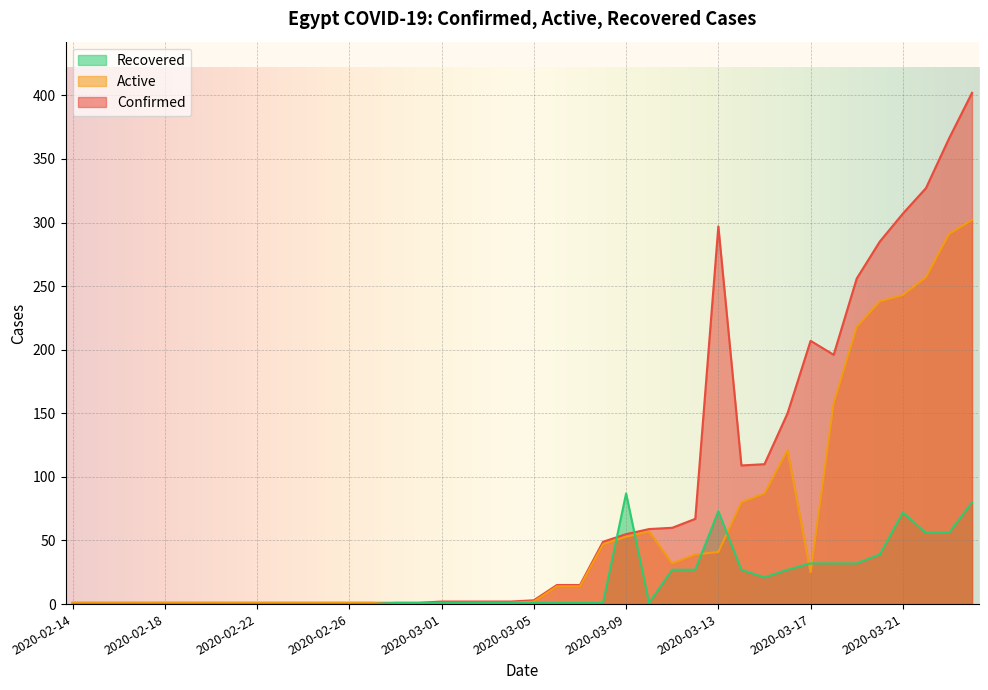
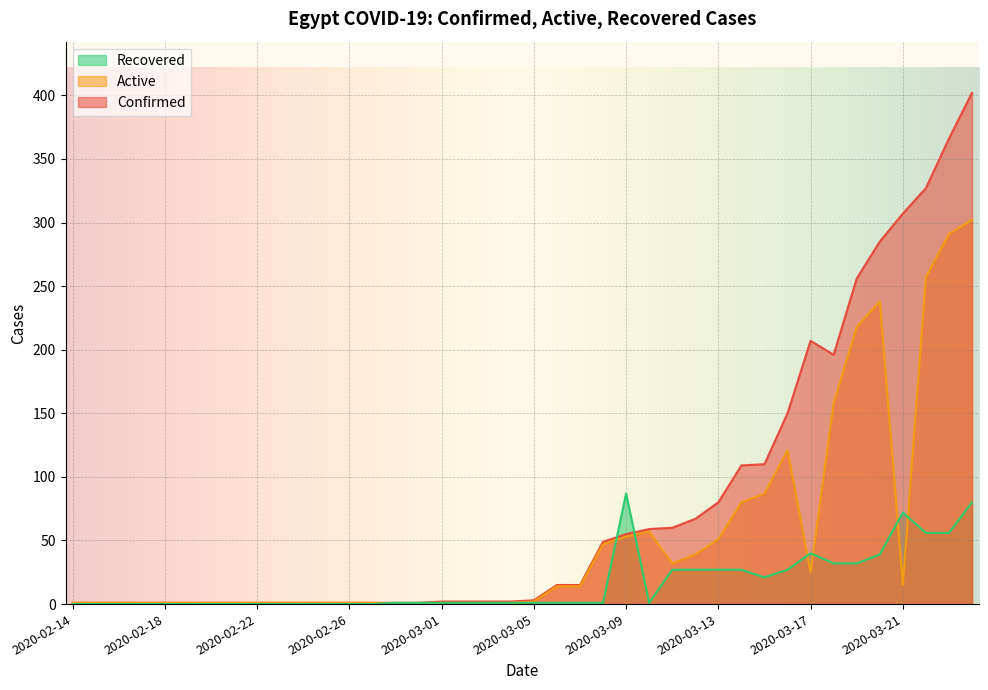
Recovered, 2020-03-13: 73 -> 27
Active, 2020-03-13: 41 -> 51
Confirmed, 2020-03-13: 297 -> 80
Recovered, 2020-03-17: 32 -> 40
Active, 2020-03-21: 243 -> 15
